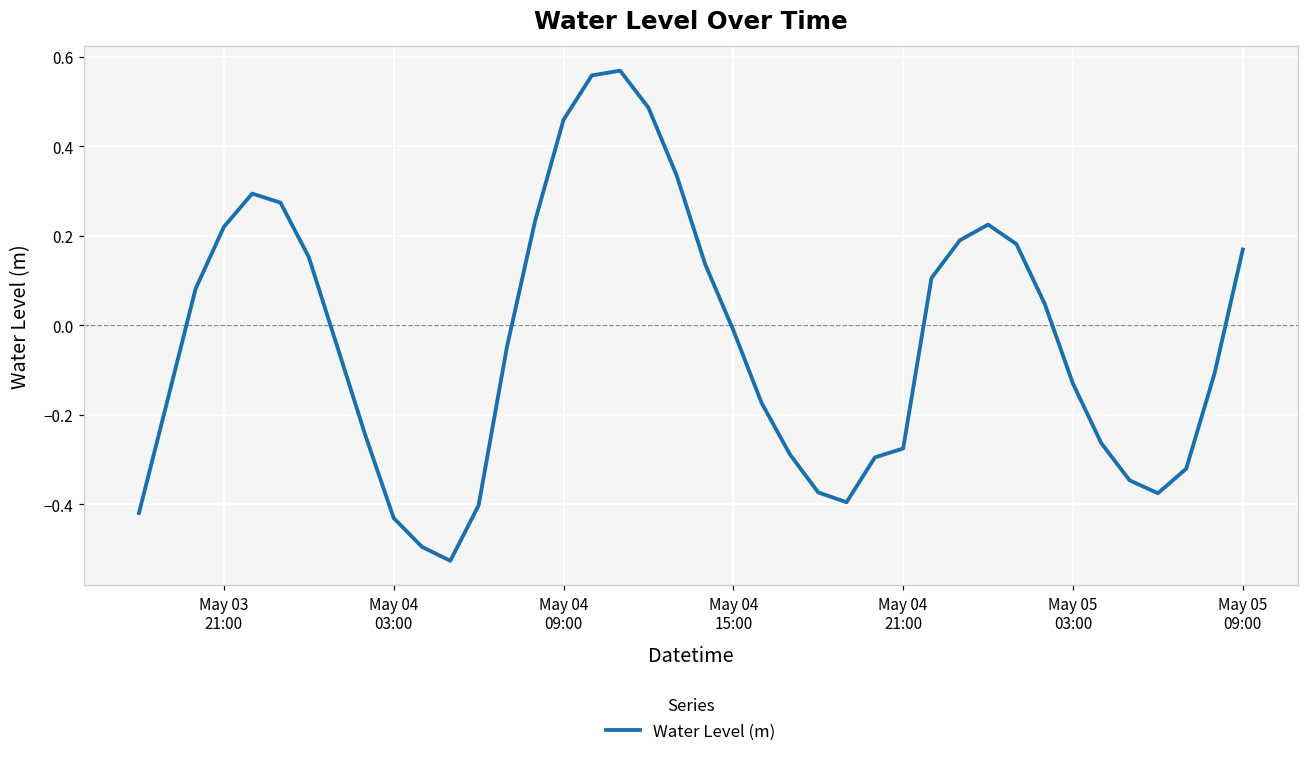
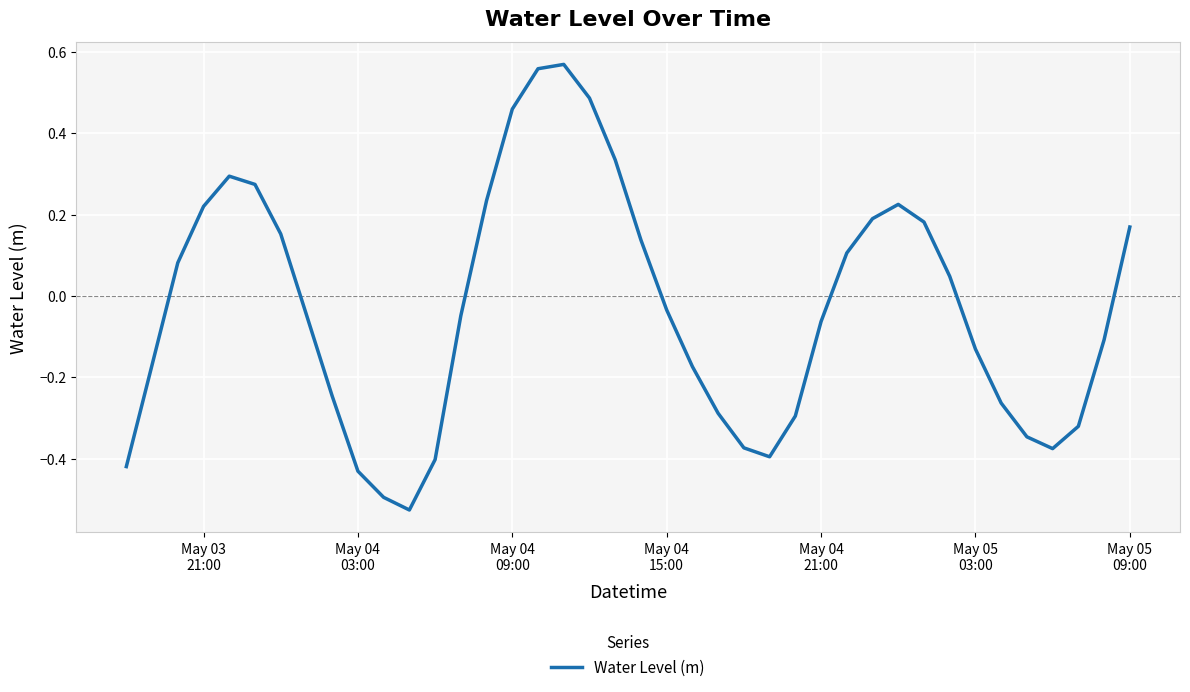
May 04 15:00: -0.01 -> -0.03
May 04 21:00: -0.27 -> -0.06
